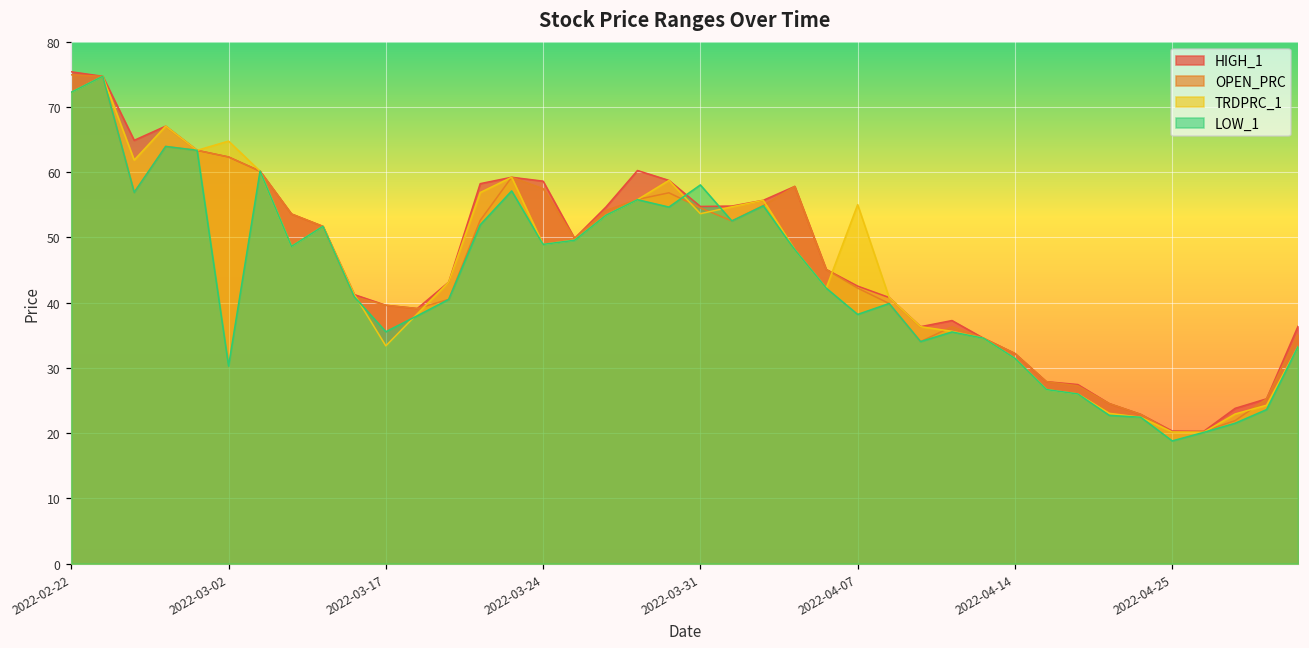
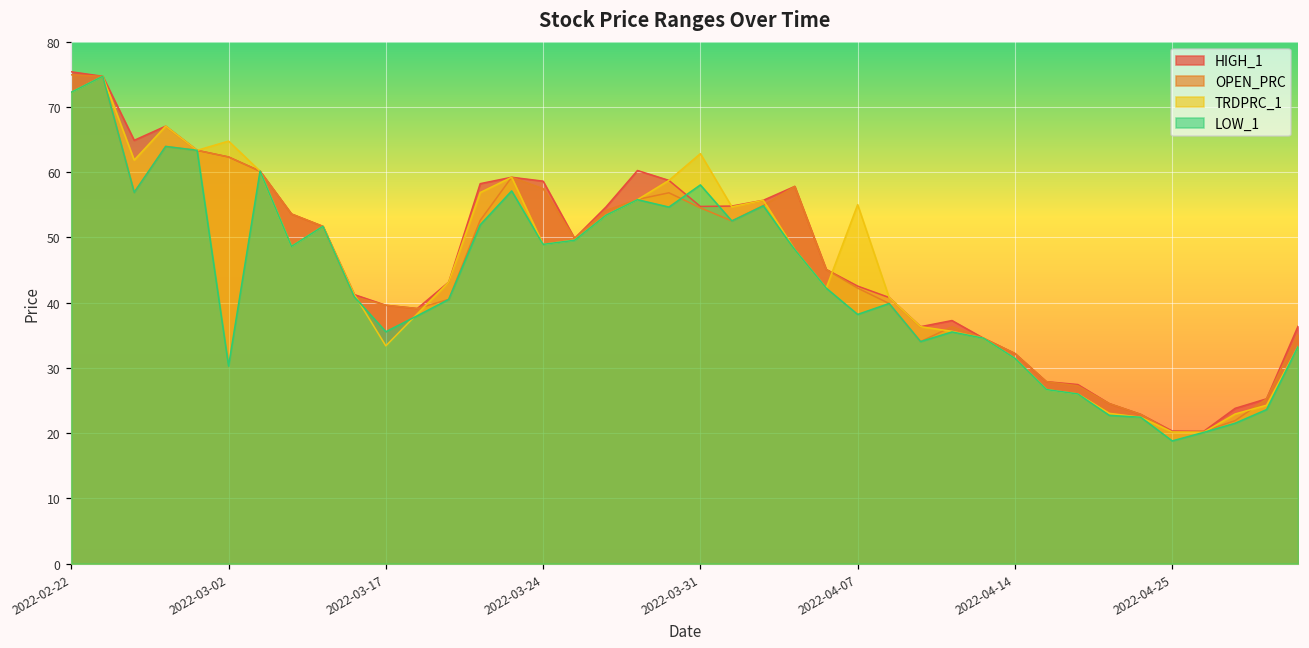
TRDPRC_1, 2022-03-31: 54 -> 63
